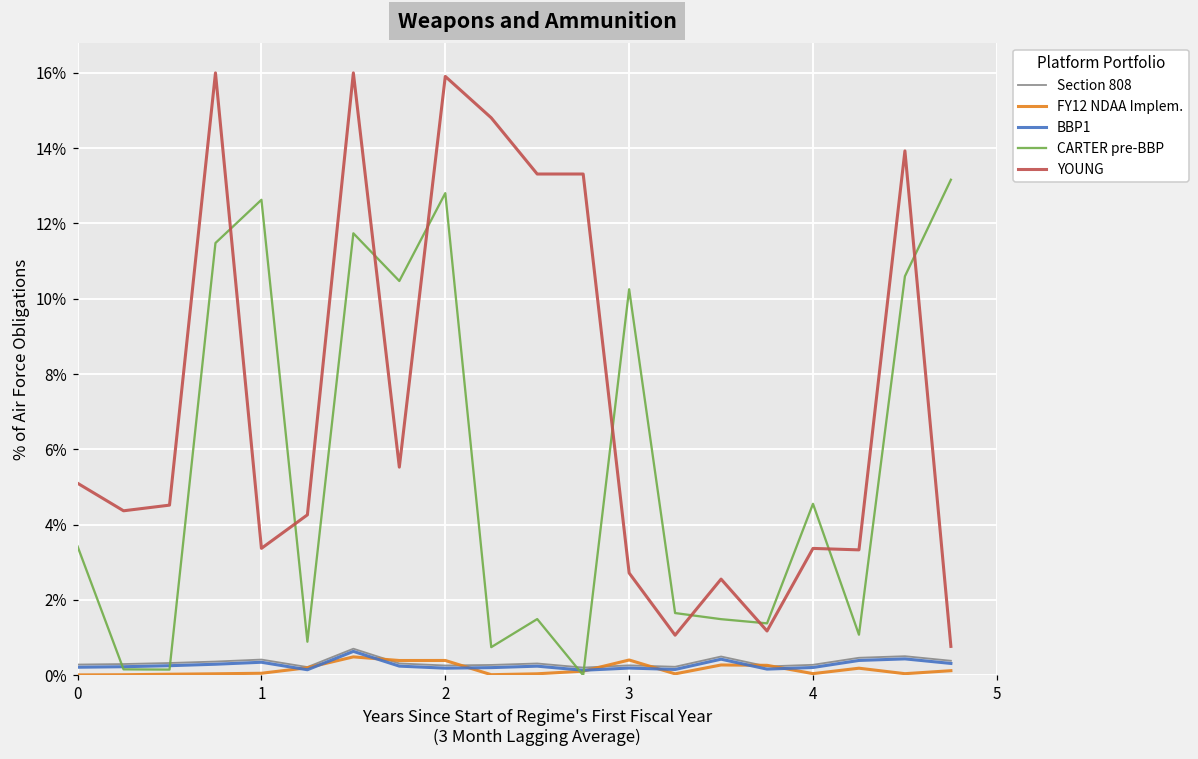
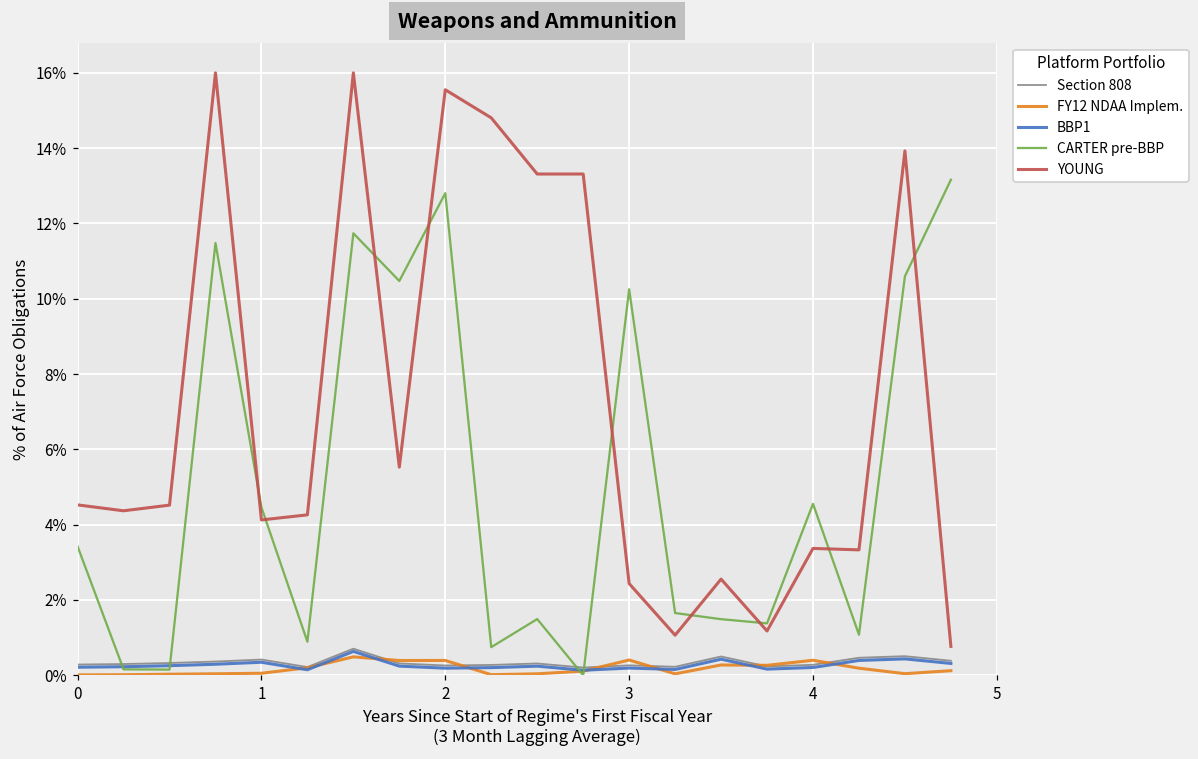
YOUNG, 0: 5.1% -> 4.5%
CARTER pre-BBP, 1: 12.6% -> 4.5%
YOUNG, 1: 3.4% -> 4.1%
YOUNG, 2: 15.9% -> 15.6%
YOUNG, 3: 2.7% -> 2.4%
FY12 NDAA Implem., 4: 0.0% -> 0.4%
